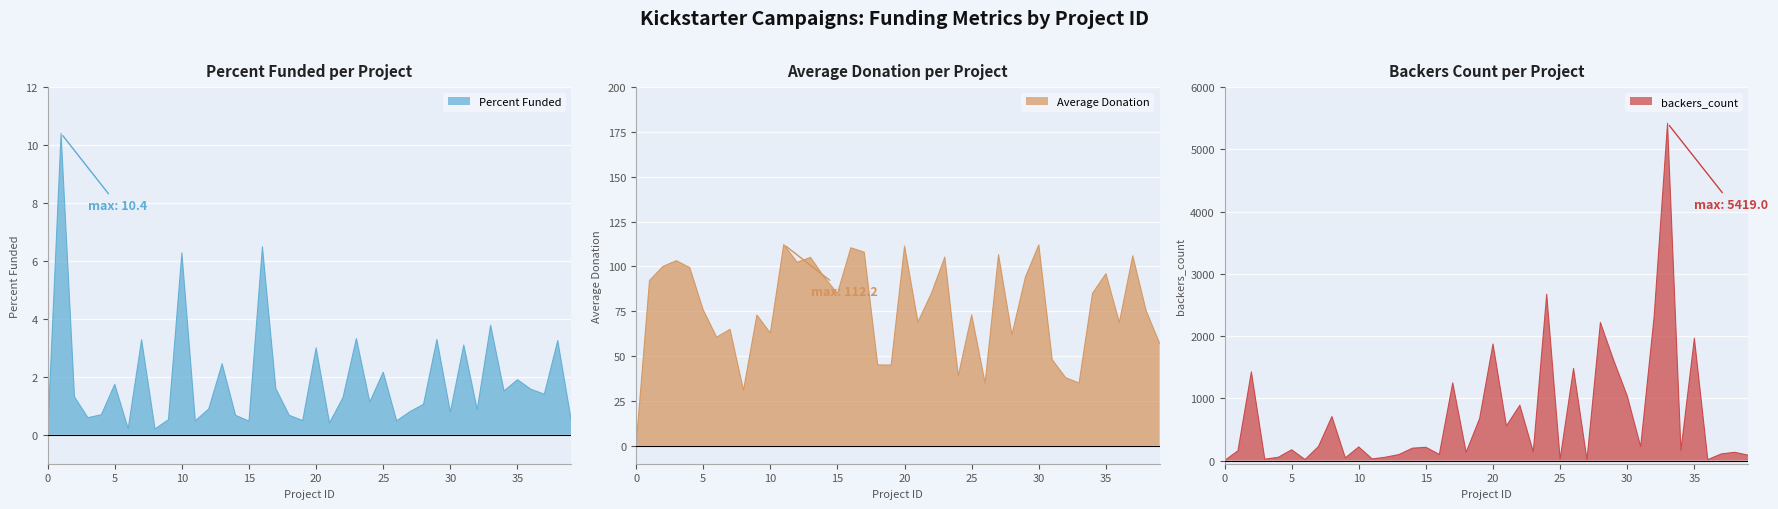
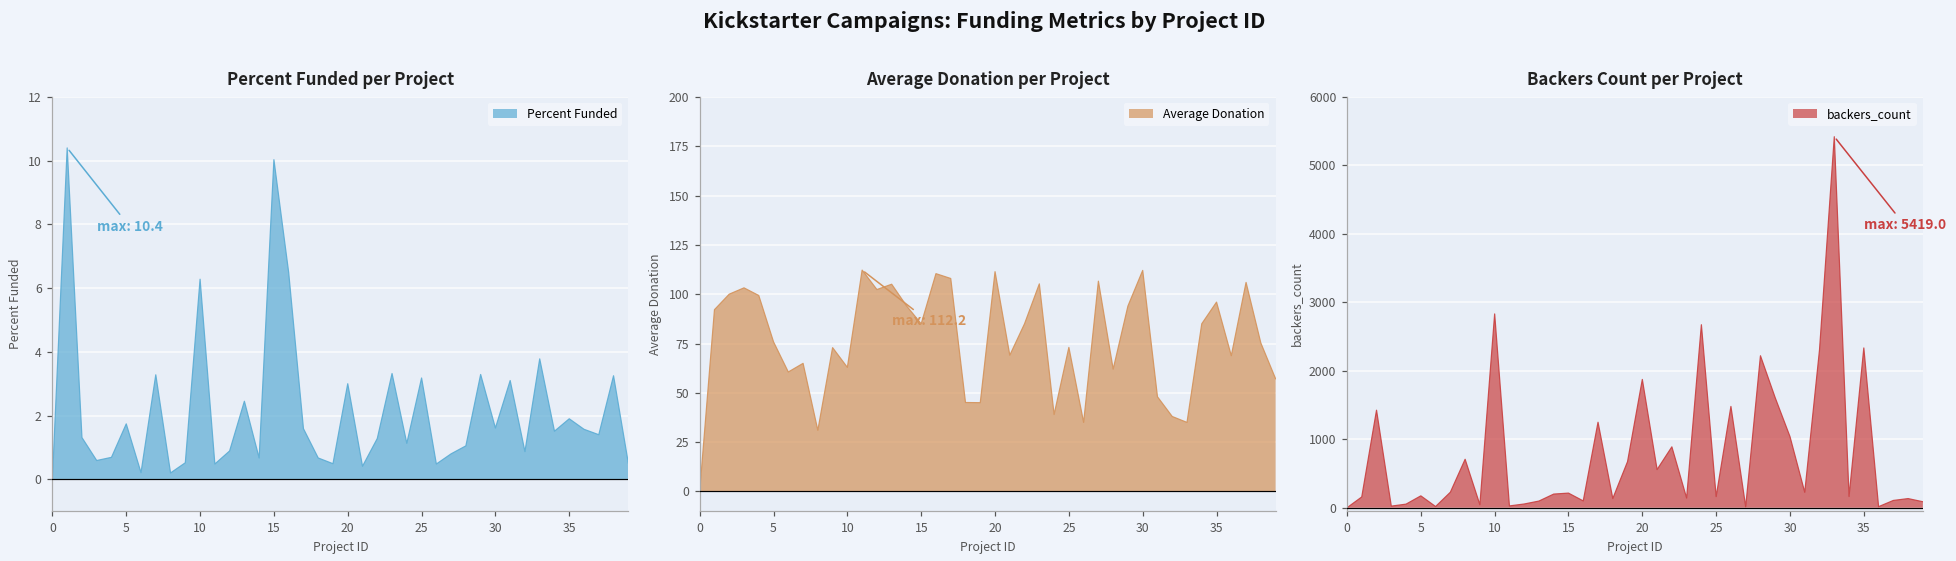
Percent Funded per Project, 15: 0.5 -> 10.0
Percent Funded per Project, 25: 2.2 -> 3.2
Percent Funded per Project, 30: 0.8 -> 1.6
Backers Count per Project, 10: 200 -> 2800
Backers Count per Project, 25: 0 -> 200
Backers Count per Project, 35: 2000 -> 2300
